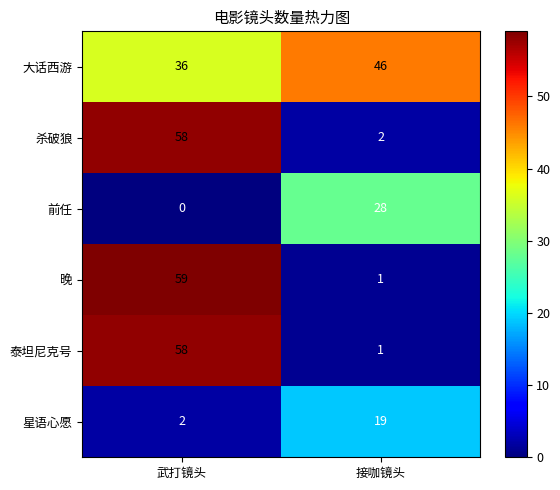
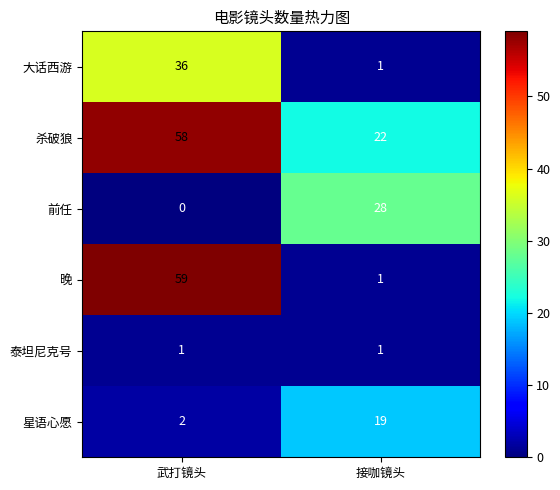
大话西游, 接咖镜头: 46 -> 1
杀破狼, 接咖镜头: 2 -> 22
泰坦尼克号, 武打镜头: 58 -> 1
